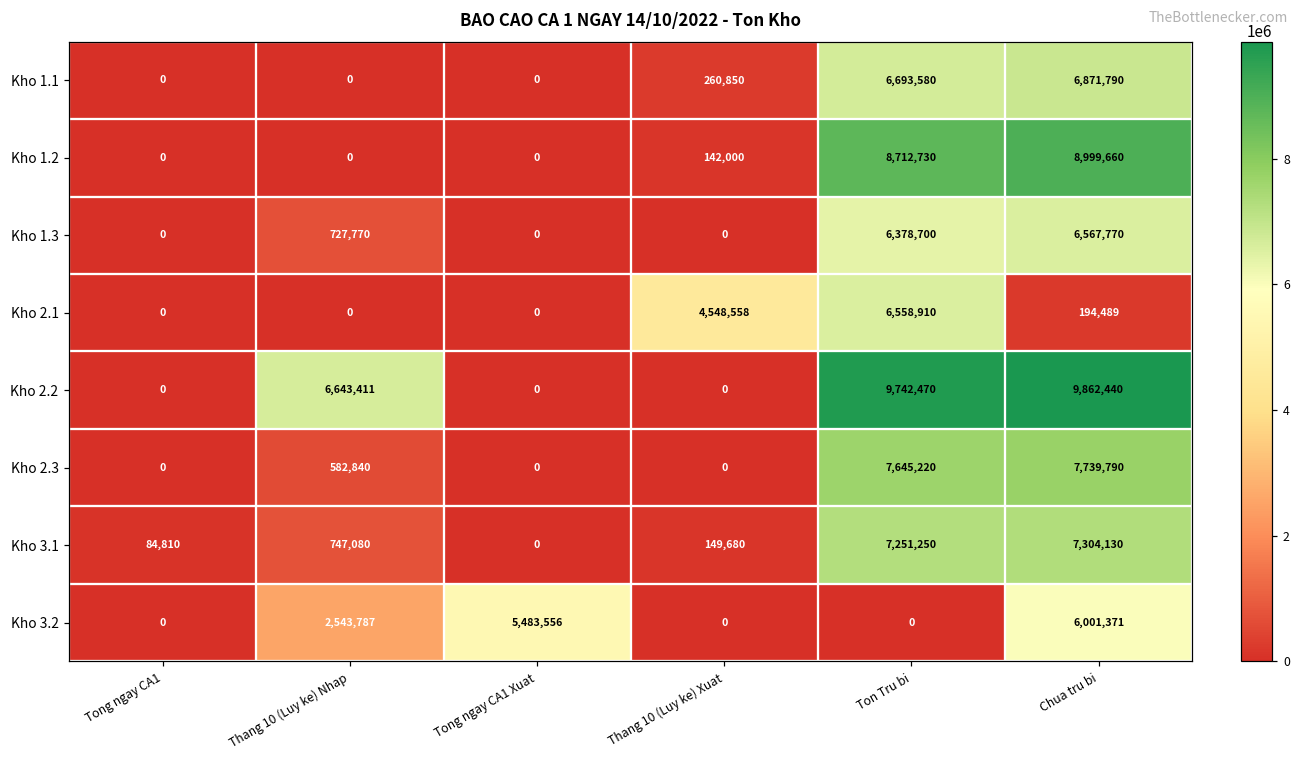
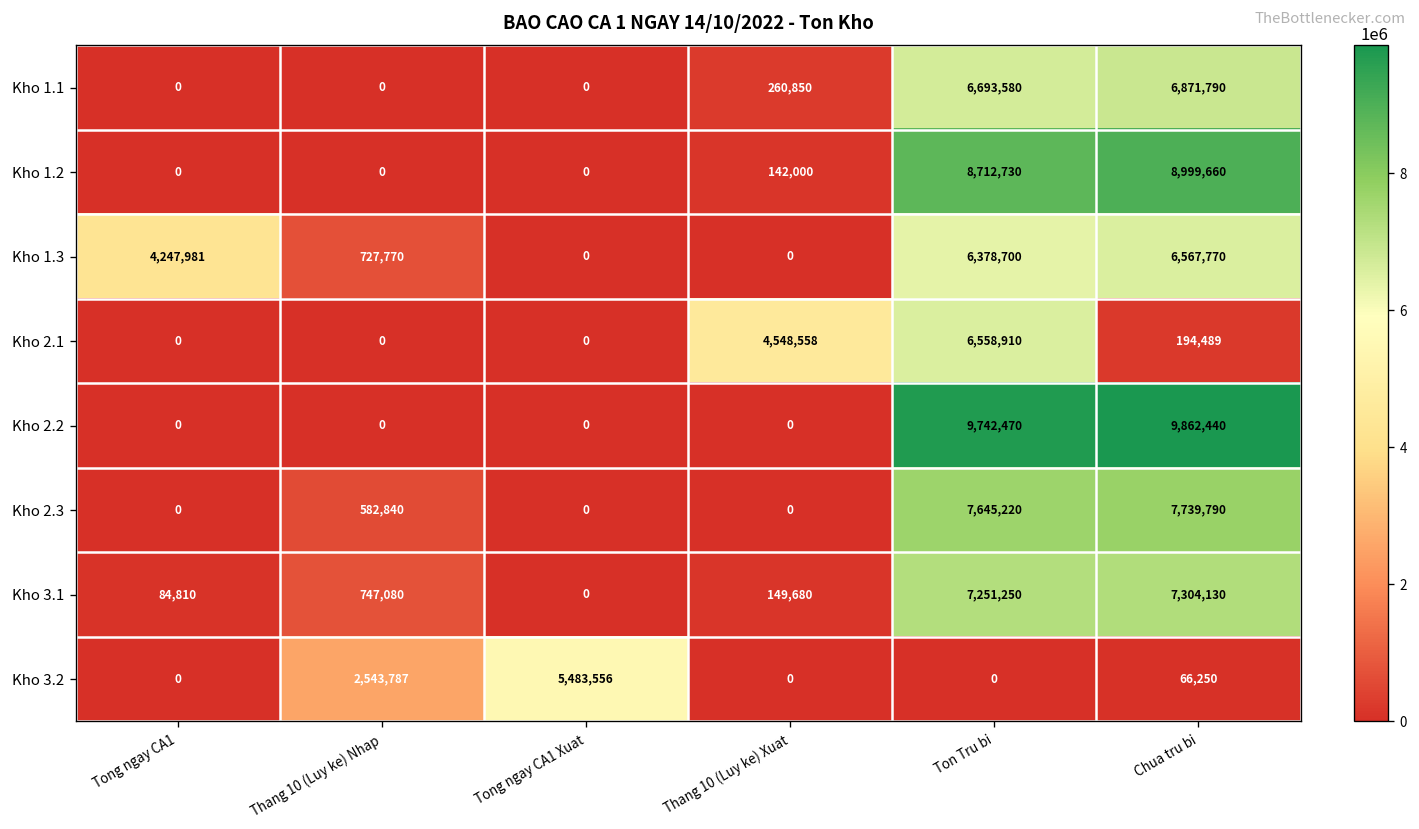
Kho 1.3, Tong ngay CA1: 0 -> 4,247,981
Kho 2.2, Thang 10 (Luy ke) Nhap: 6,643,411 -> 0
Kho 3.2, Chua tru bi: 6,001,371 -> 66,250
